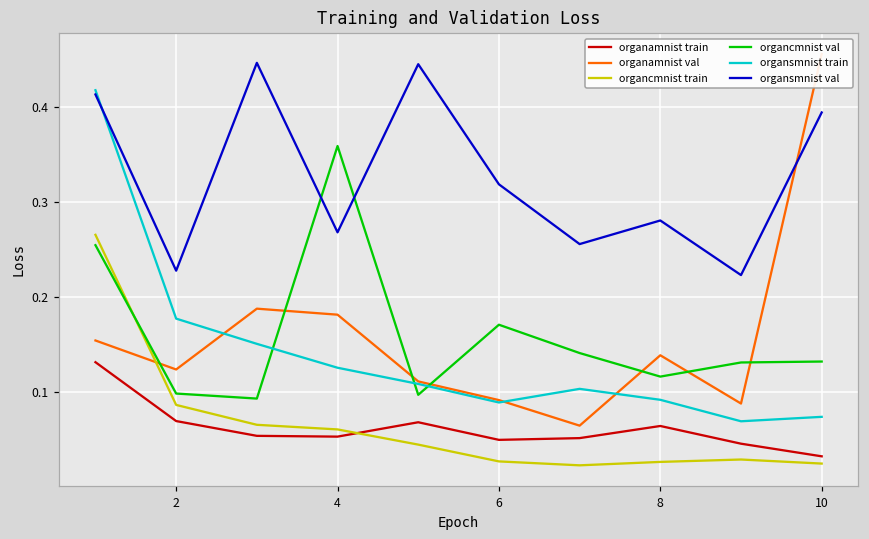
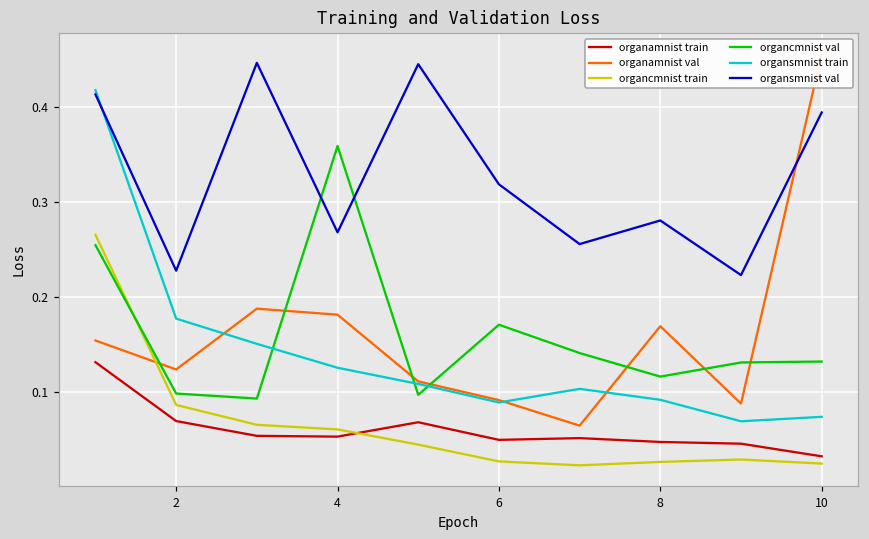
organamnist train, 8: 0.06 -> 0.05
organamnist val, 8: 0.14 -> 0.17
